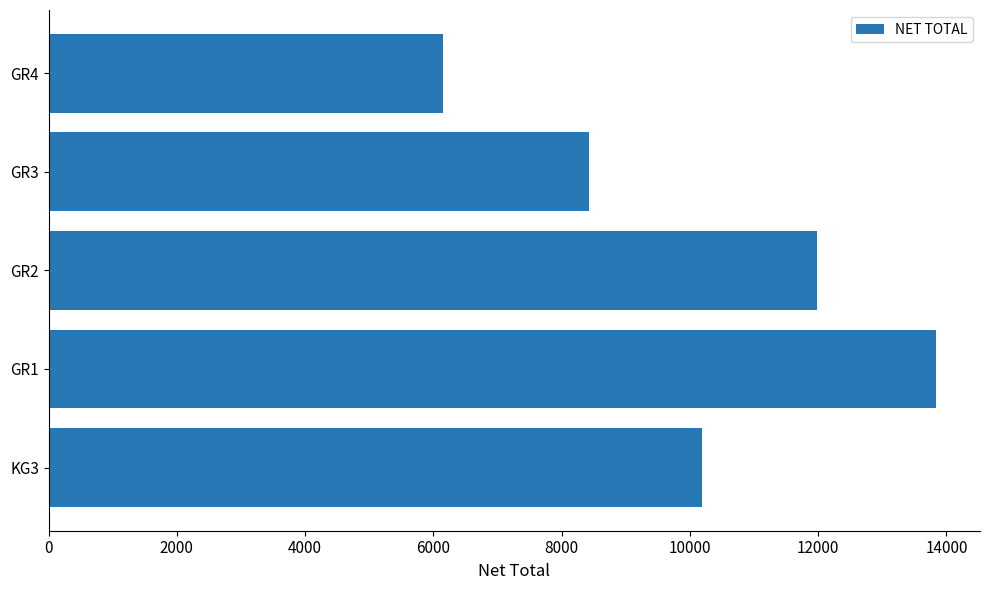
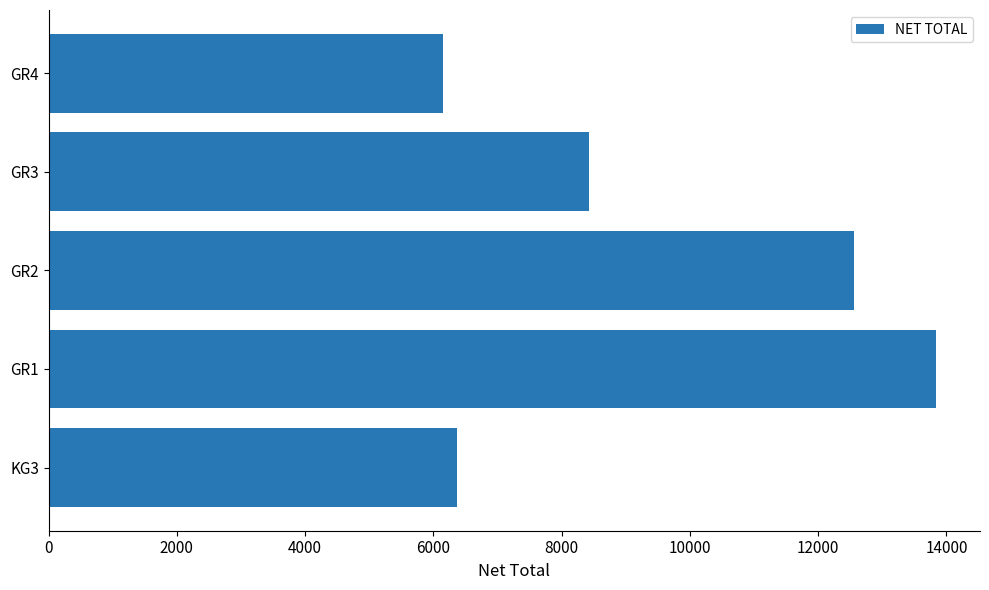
GR2: 12000 -> 12600
KG3: 10200 -> 6400
